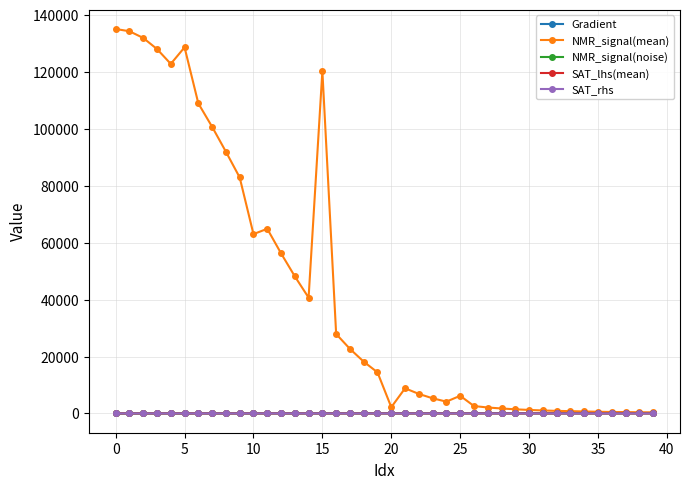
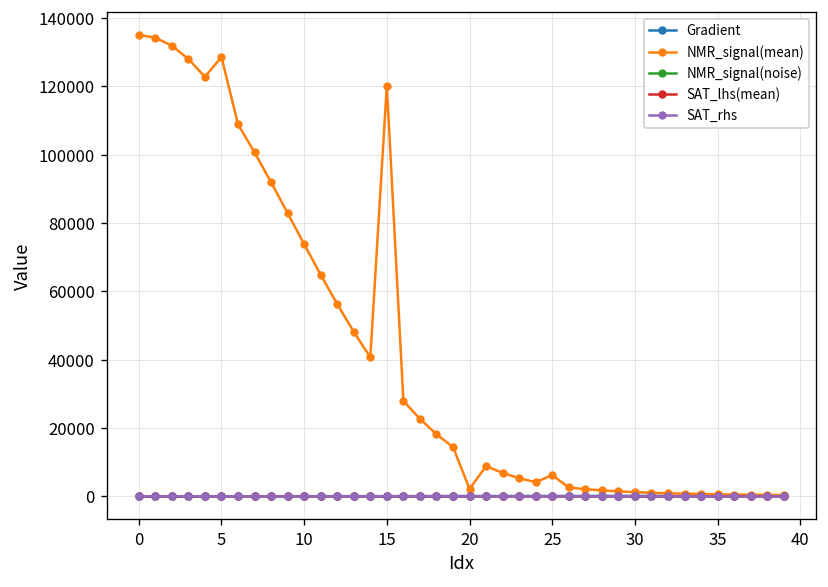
NMR_signal(mean), 10: 63000 -> 74000
